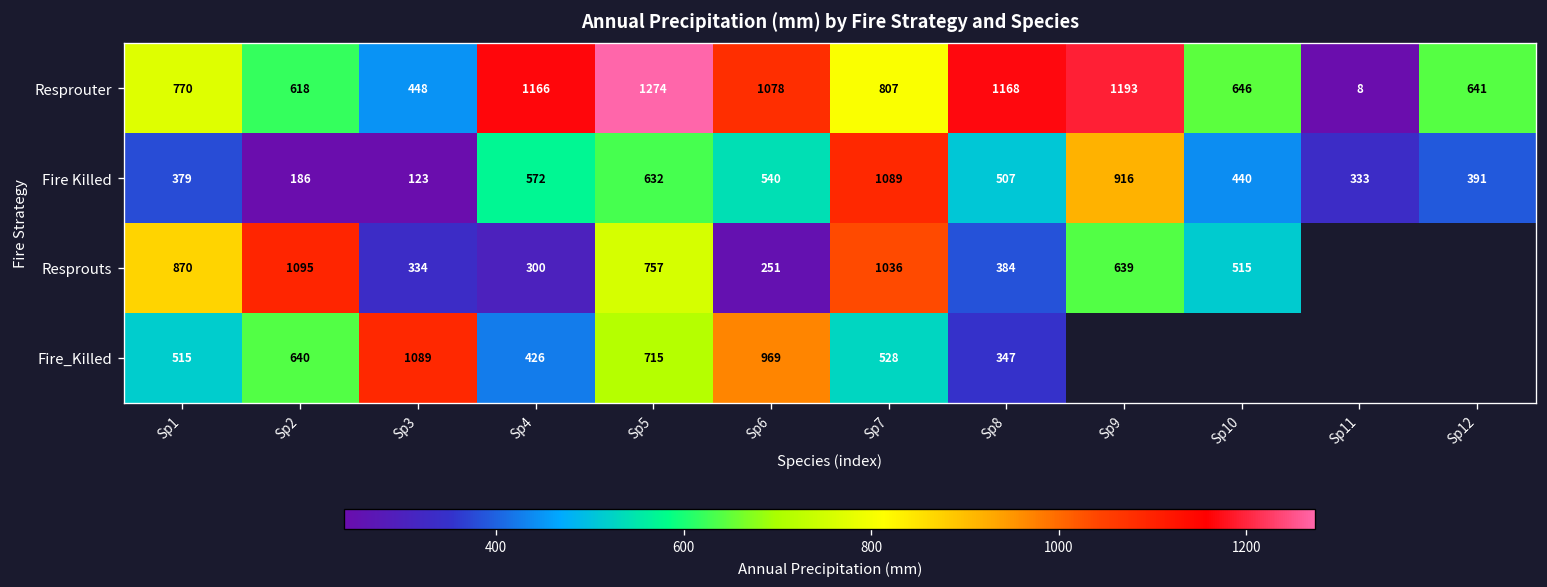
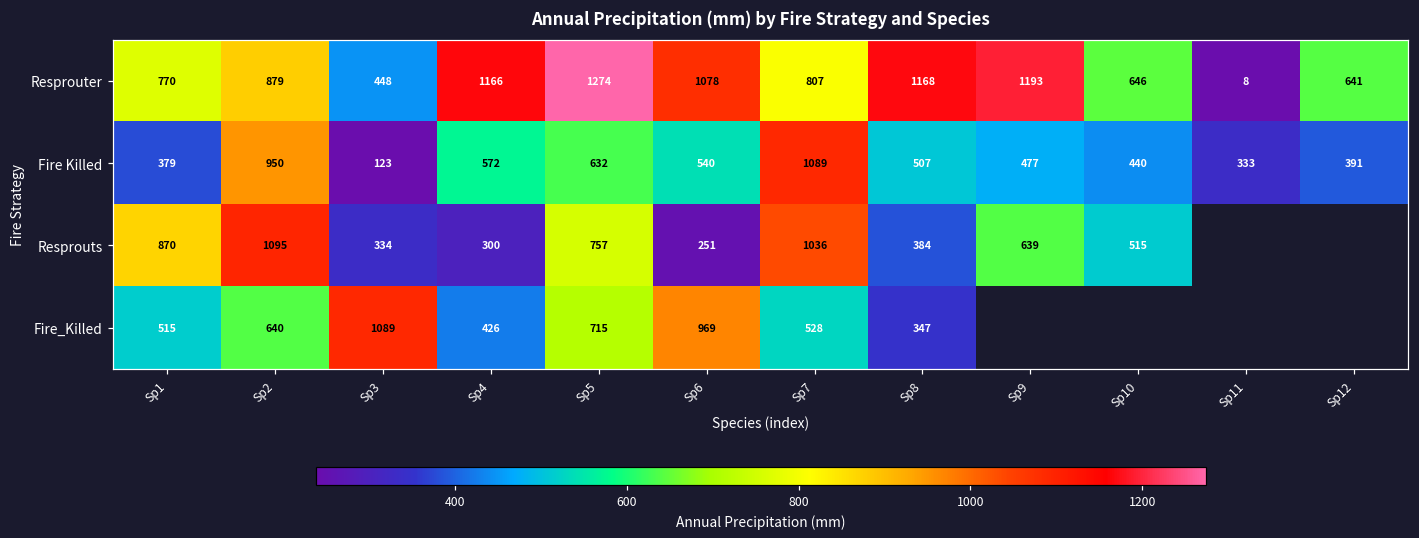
Resprouter, Sp2: 618 -> 879
Fire Killed, Sp2: 186 -> 950
Fire Killed, Sp9: 916 -> 477
